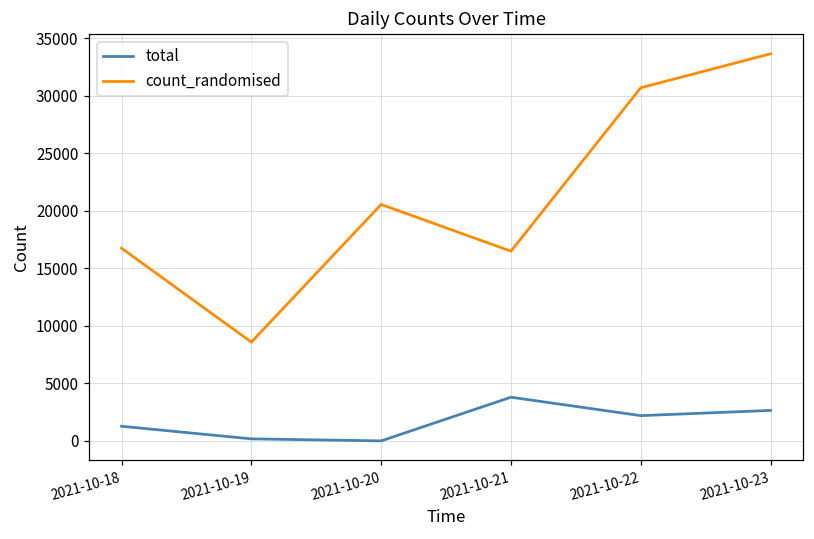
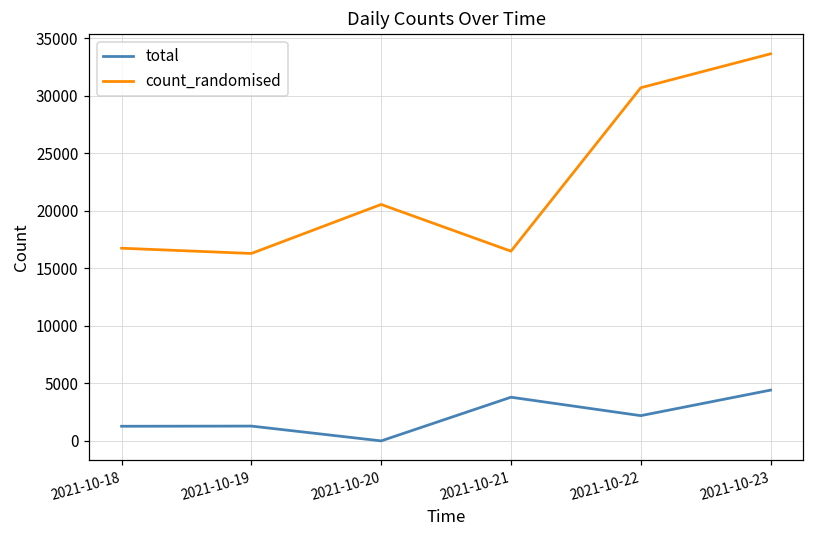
total, 2021-10-19: 200 -> 1300
count_randomised, 2021-10-19: 8600 -> 16300
total, 2021-10-23: 2700 -> 4400
